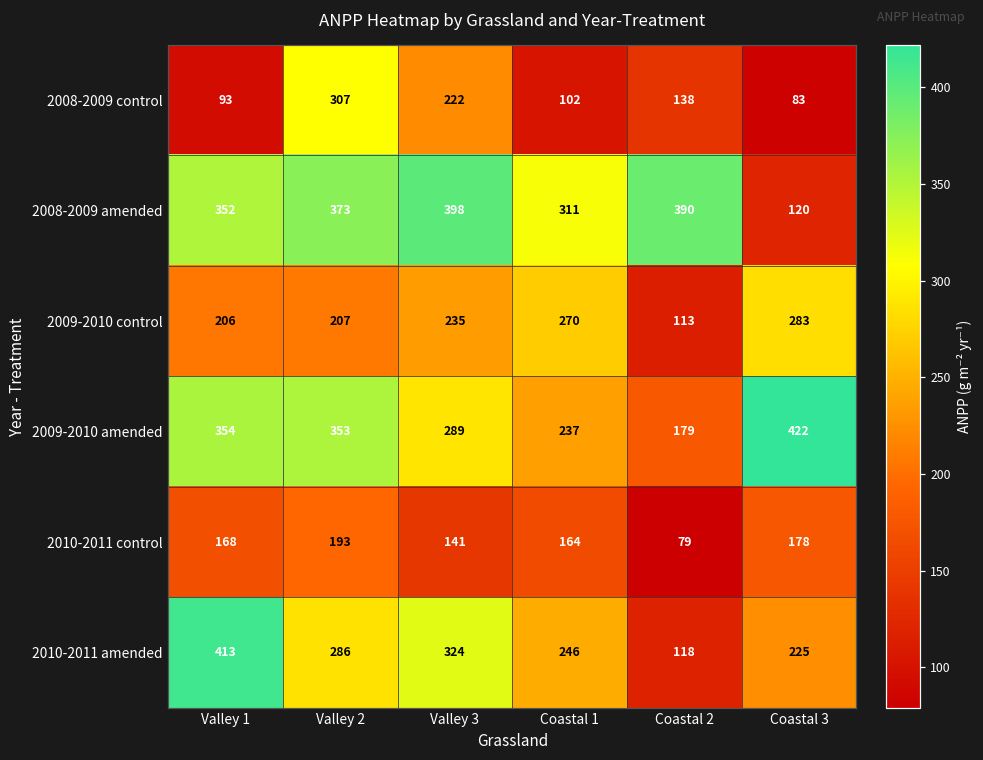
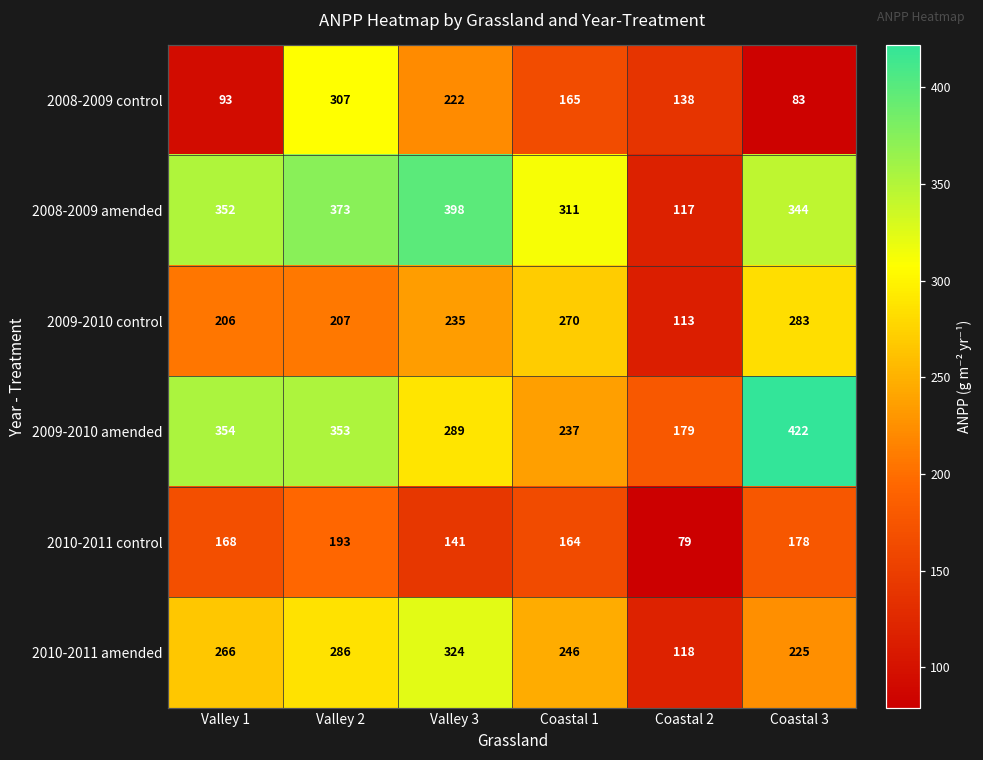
2008-2009 control, Coastal 1: 102 -> 165
2008-2009 amended, Coastal 2: 390 -> 117
2008-2009 amended, Coastal 3: 120 -> 344
2010-2011 amended, Valley 1: 413 -> 266
